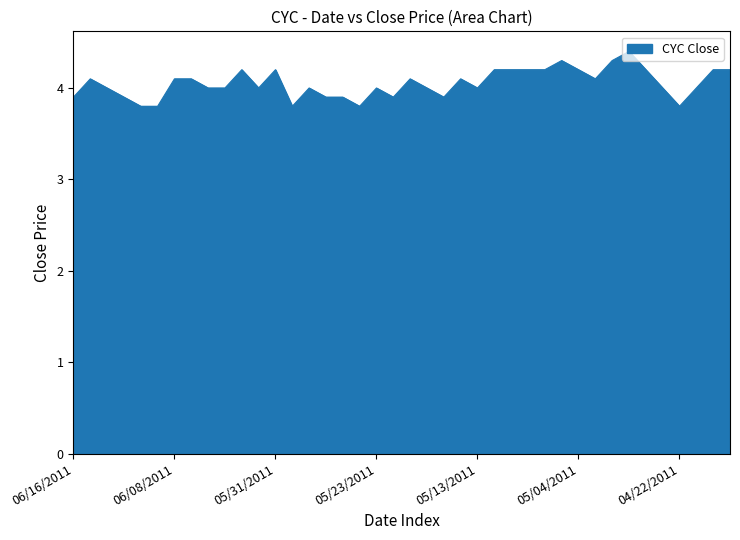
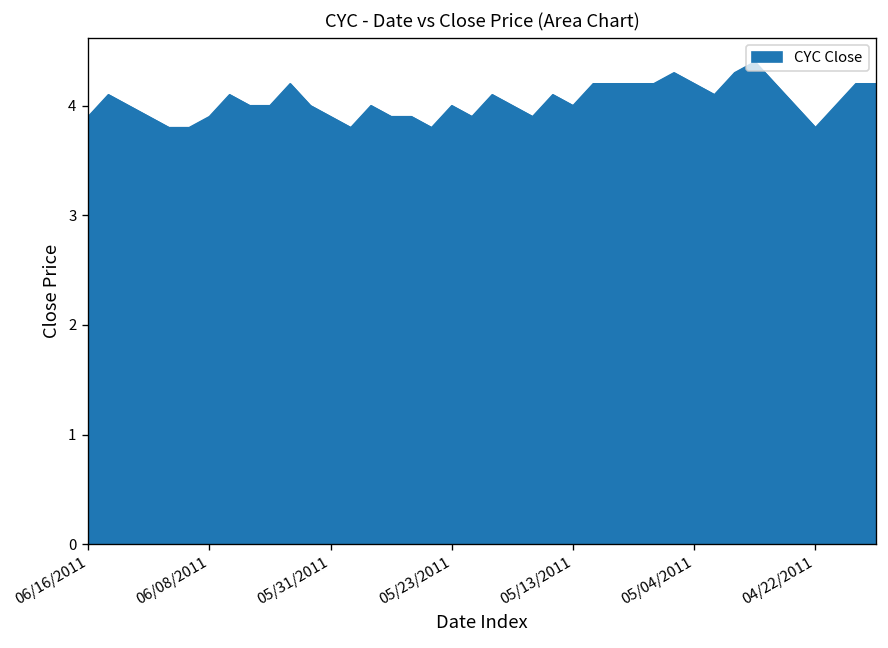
06/08/2011: 4.1 -> 3.9
05/31/2011: 4.2 -> 3.9
